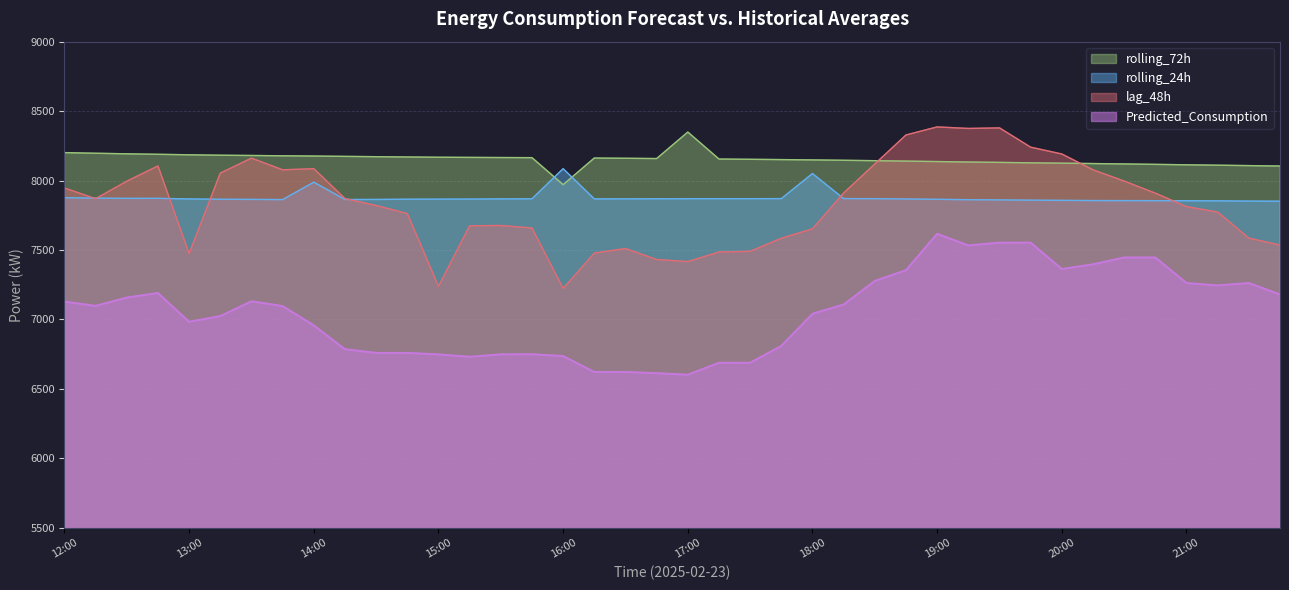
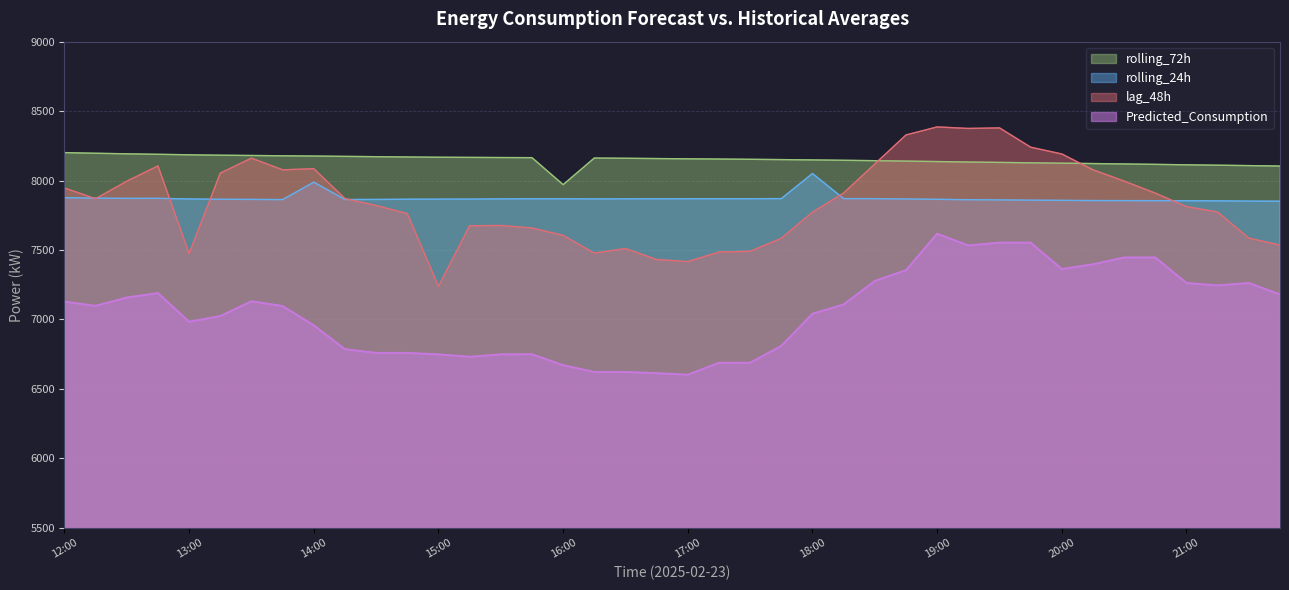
rolling_24h, 16:00: 8090 -> 7870
lag_48h, 16:00: 7220 -> 7610
Predicted_Consumption, 16:00: 6740 -> 6670
rolling_72h, 17:00: 8350 -> 8160
lag_48h, 18:00: 7650 -> 7770
